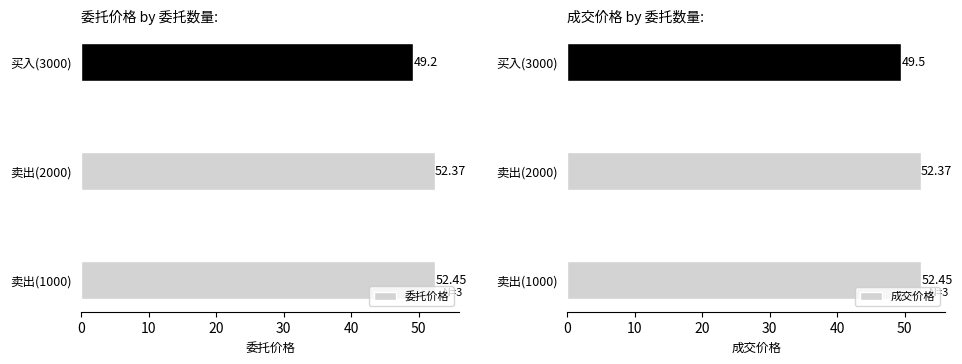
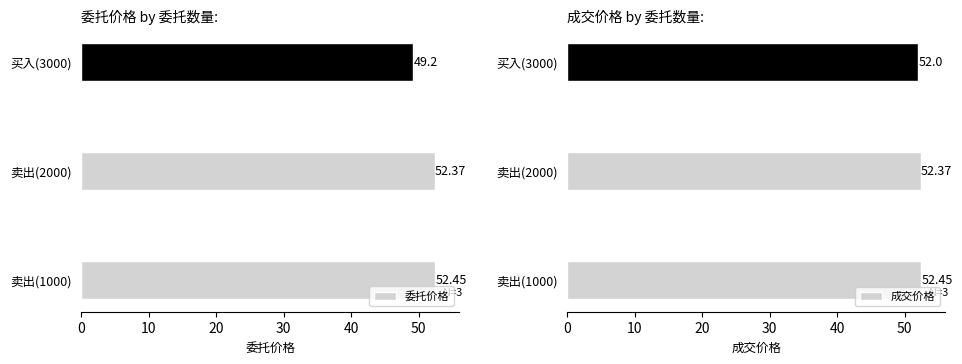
成交价格 by 委托数量:, 买入(3000): 49.5 -> 52.0
